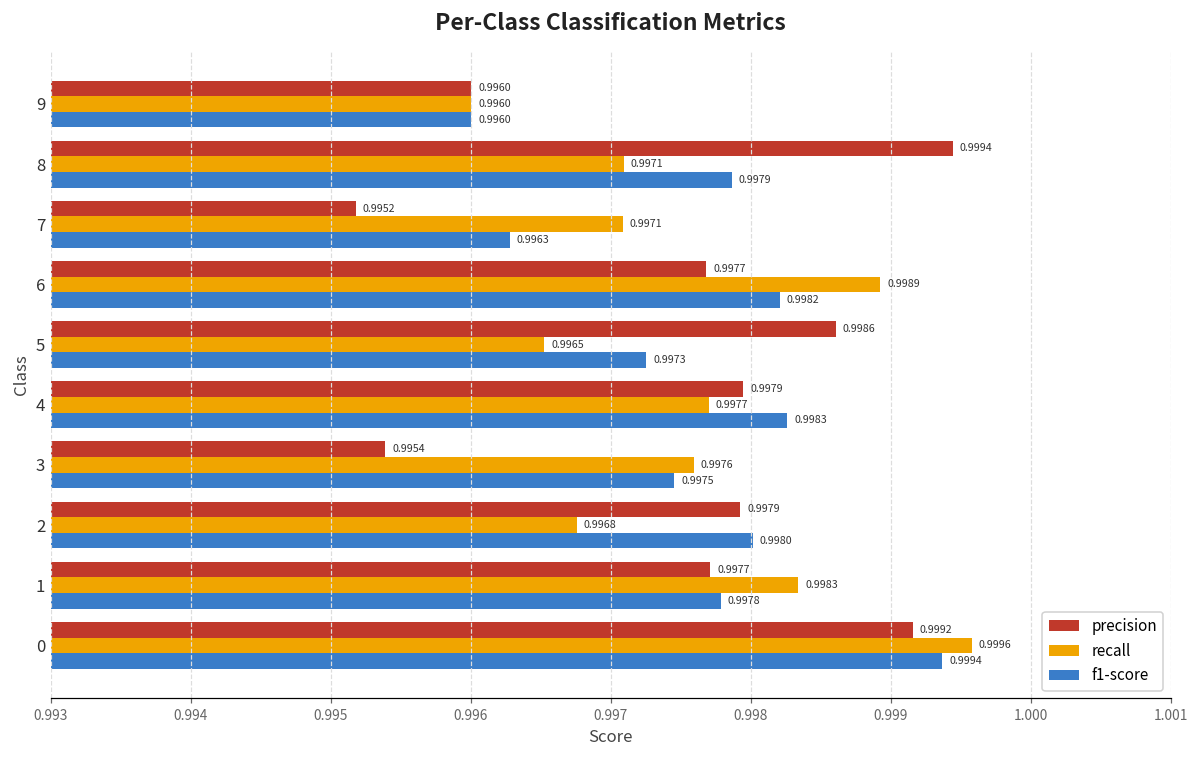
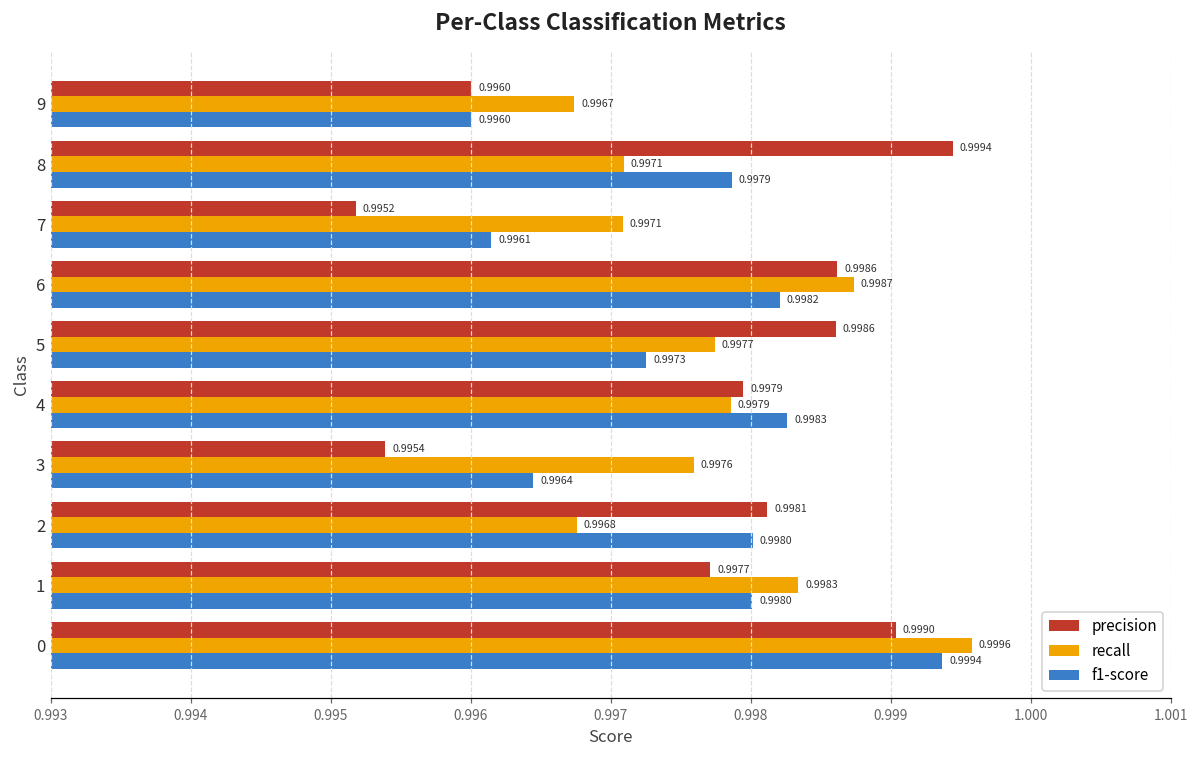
recall, 9: 0.9960 -> 0.9967
f1-score, 7: 0.9963 -> 0.9961
precision, 6: 0.9977 -> 0.9986
recall, 6: 0.9989 -> 0.9987
recall, 5: 0.9965 -> 0.9977
recall, 4: 0.9977 -> 0.9979
f1-score, 3: 0.9975 -> 0.9964
precision, 2: 0.9979 -> 0.9981
f1-score, 1: 0.9978 -> 0.9980
precision, 0: 0.9992 -> 0.9990
